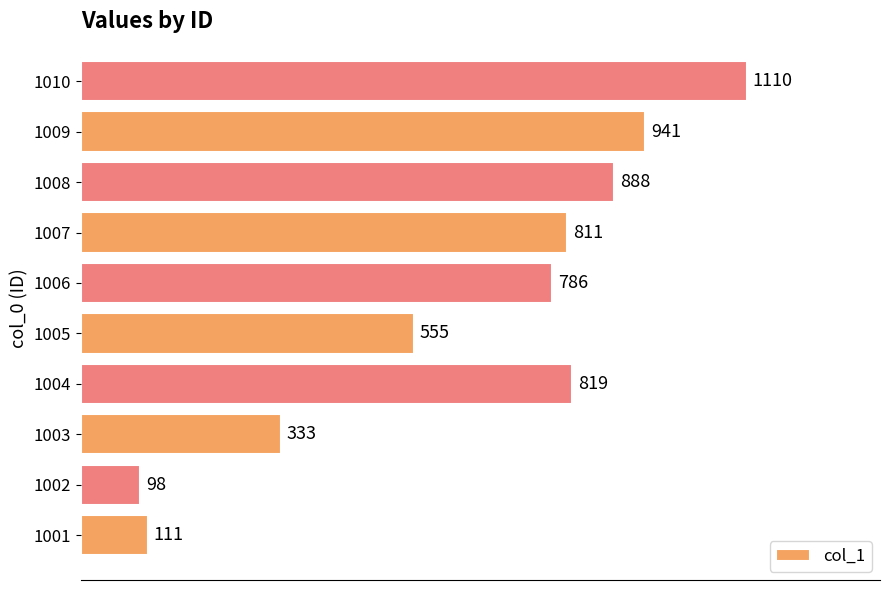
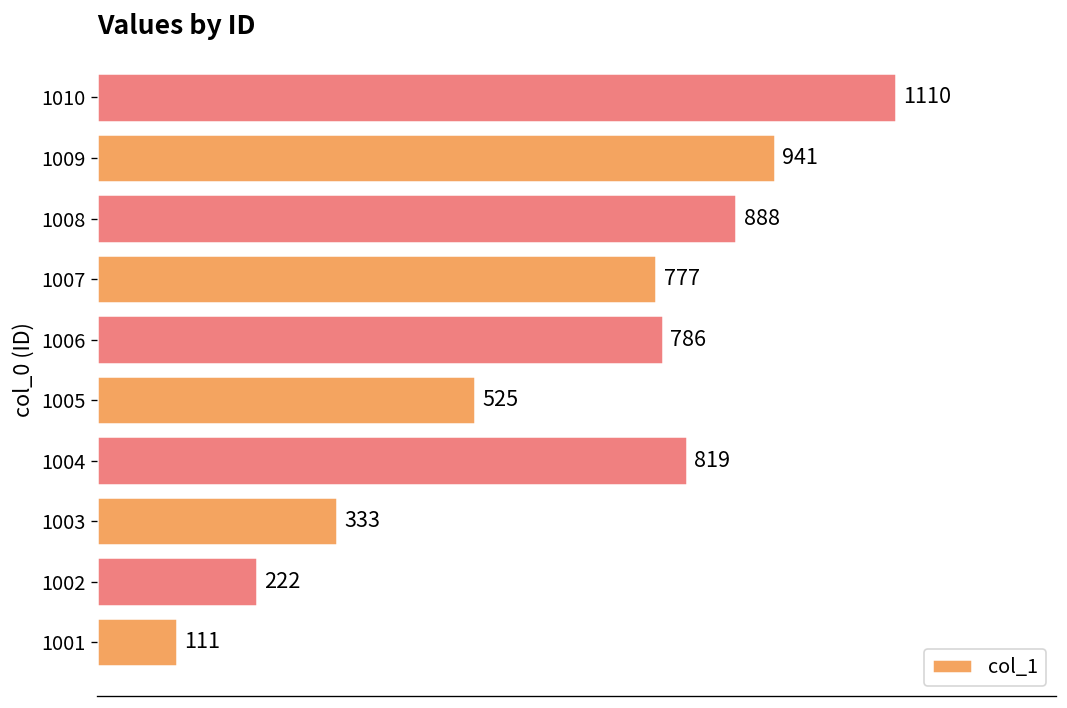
1007: 811 -> 777
1005: 555 -> 525
1002: 98 -> 222
